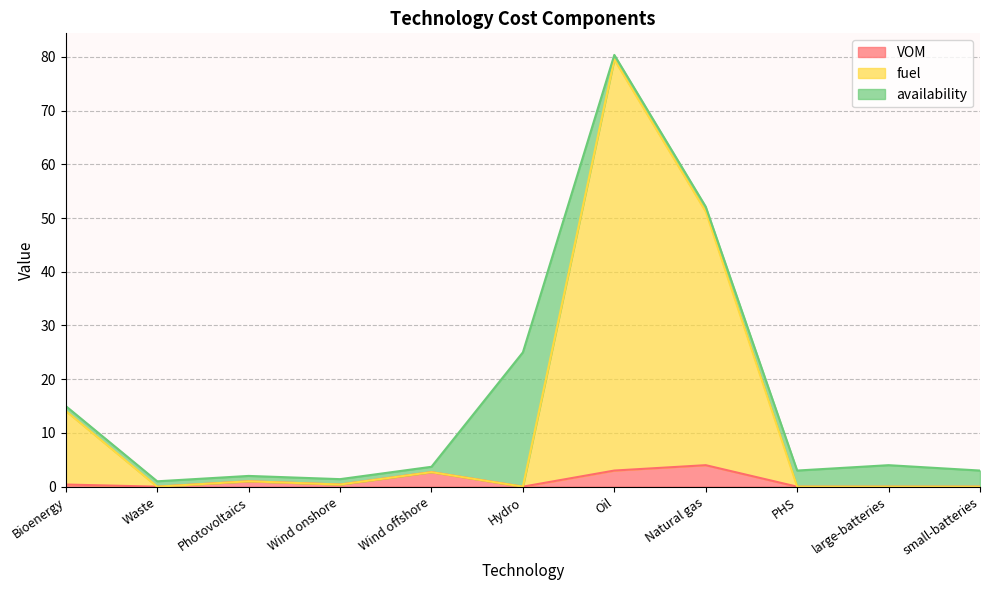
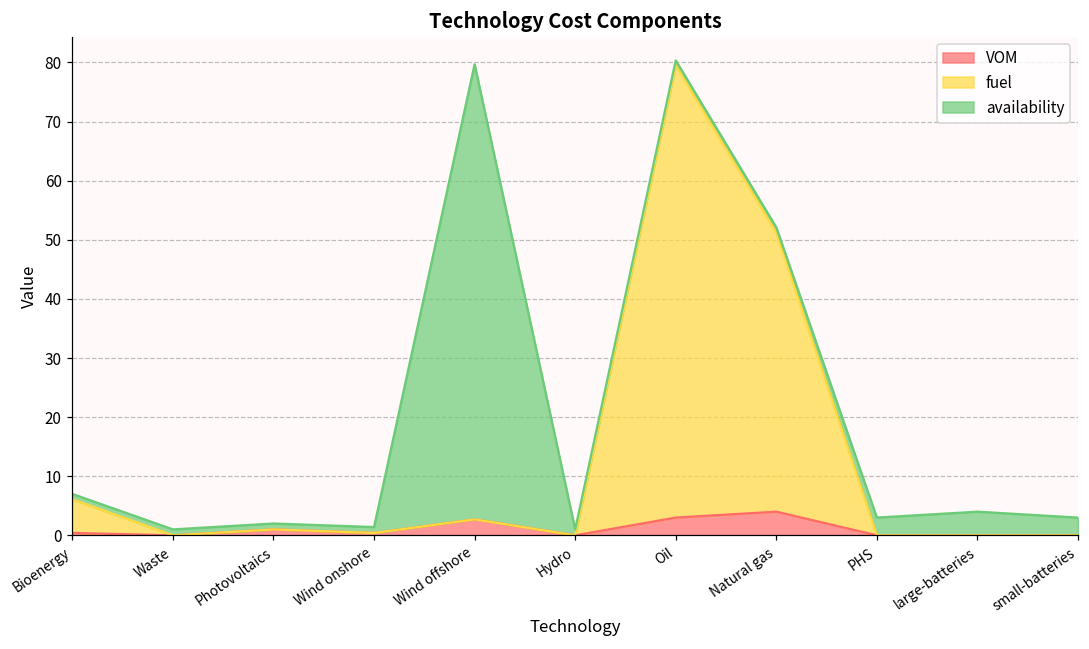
fuel, Bioenergy: 14 -> 6
availability, Wind offshore: 1 -> 77
availability, Hydro: 25 -> 1
